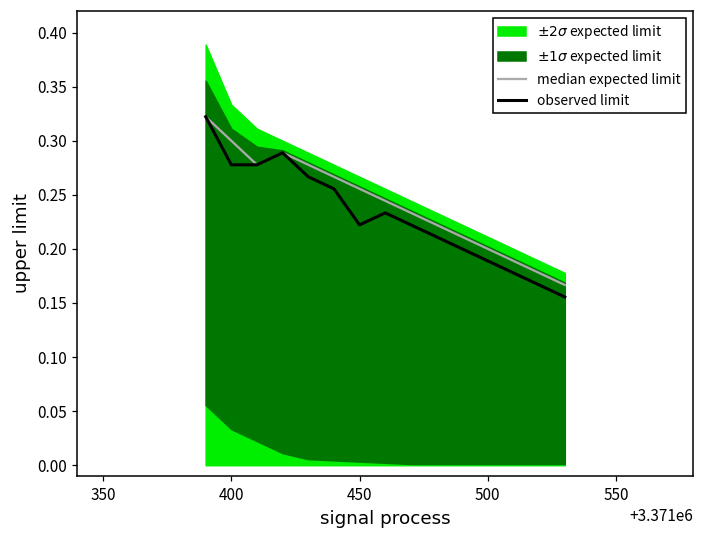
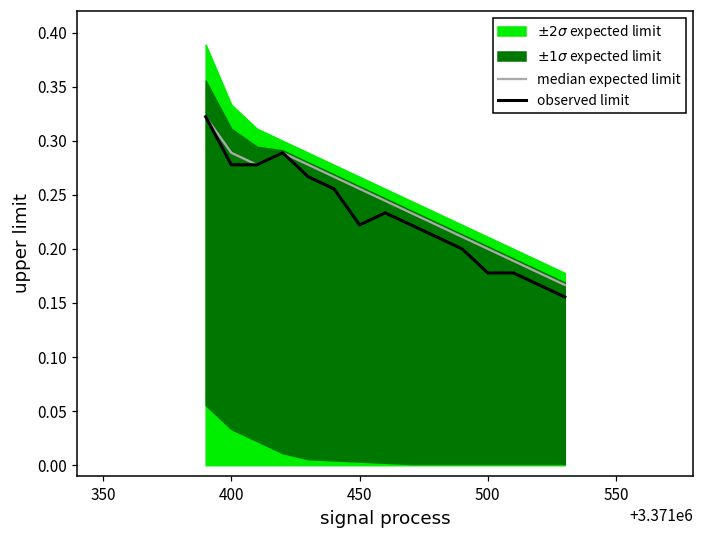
median expected limit, 400: 0.30 -> 0.29
observed limit, 500: 0.19 -> 0.18
